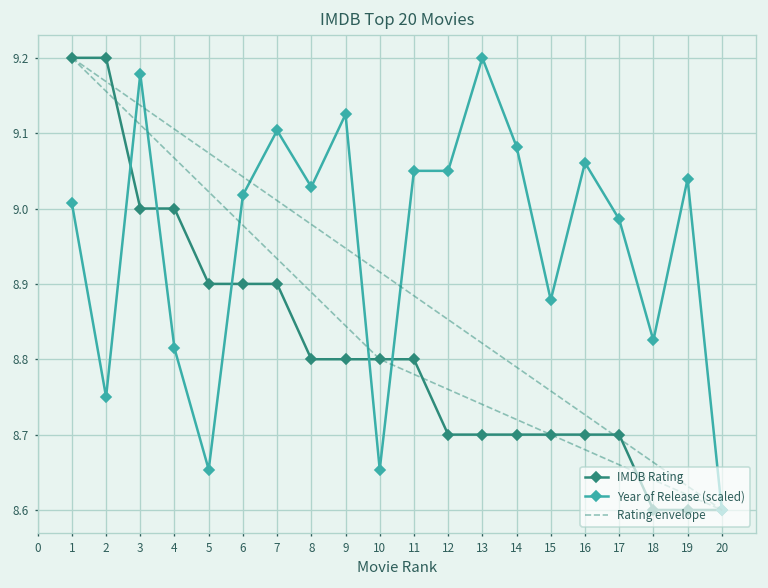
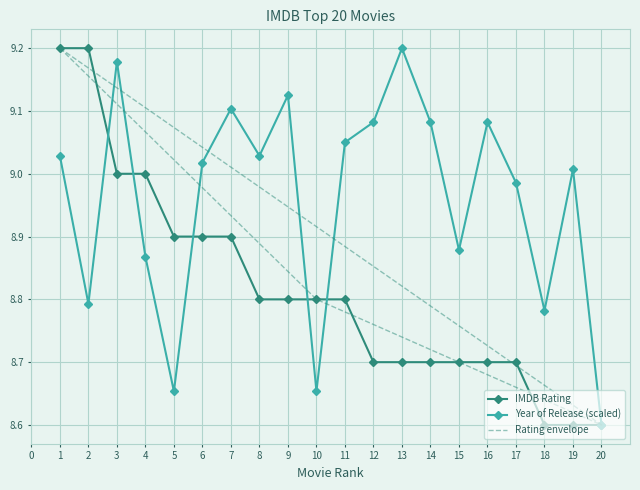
Year of Release (scaled), 1: 9.01 -> 9.03
Year of Release (scaled), 2: 8.75 -> 8.79
Year of Release (scaled), 4: 8.81 -> 8.87
Year of Release (scaled), 12: 9.05 -> 9.08
Year of Release (scaled), 16: 9.06 -> 9.08
Year of Release (scaled), 18: 8.83 -> 8.78
Year of Release (scaled), 19: 9.04 -> 9.01
